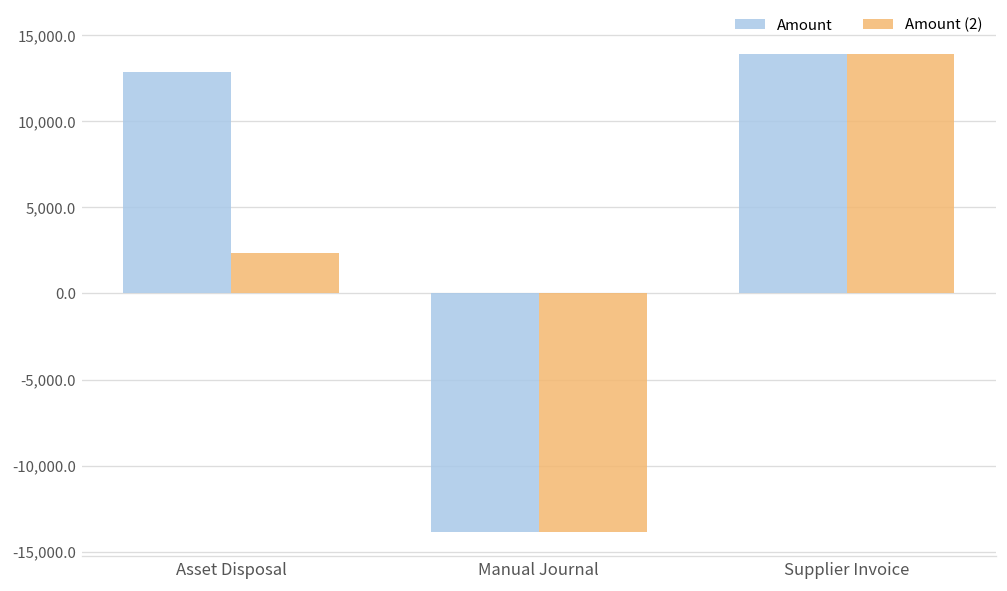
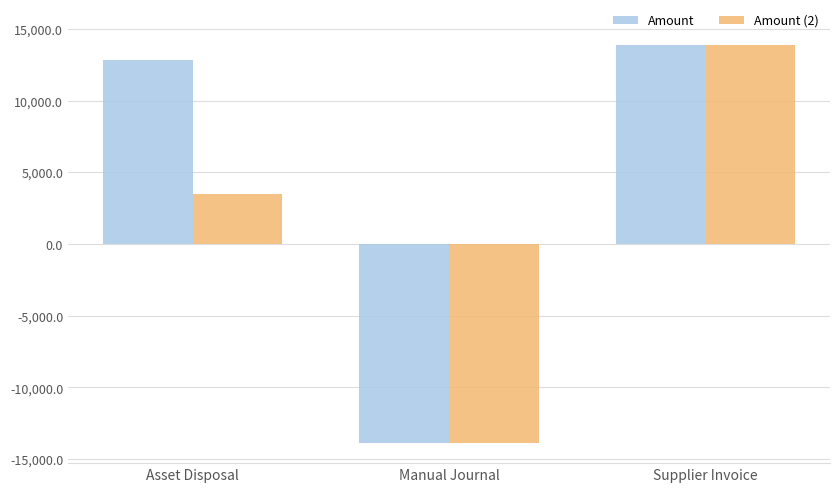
Amount (2), Asset Disposal: 2,400 -> 3,500
